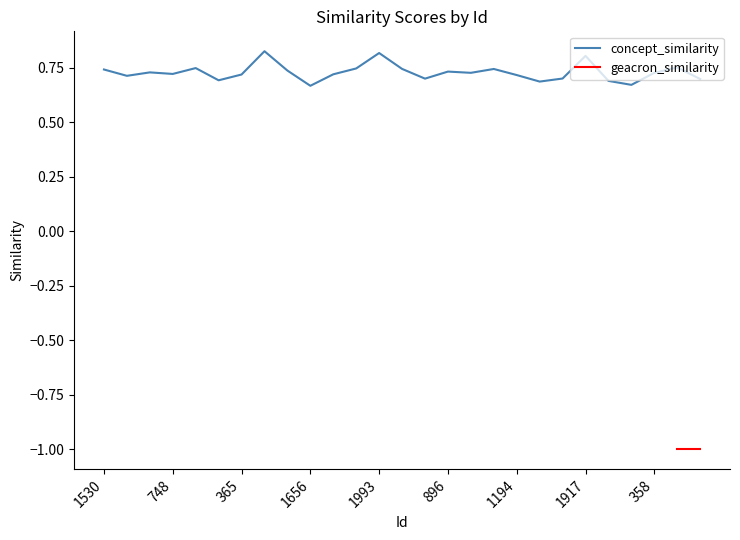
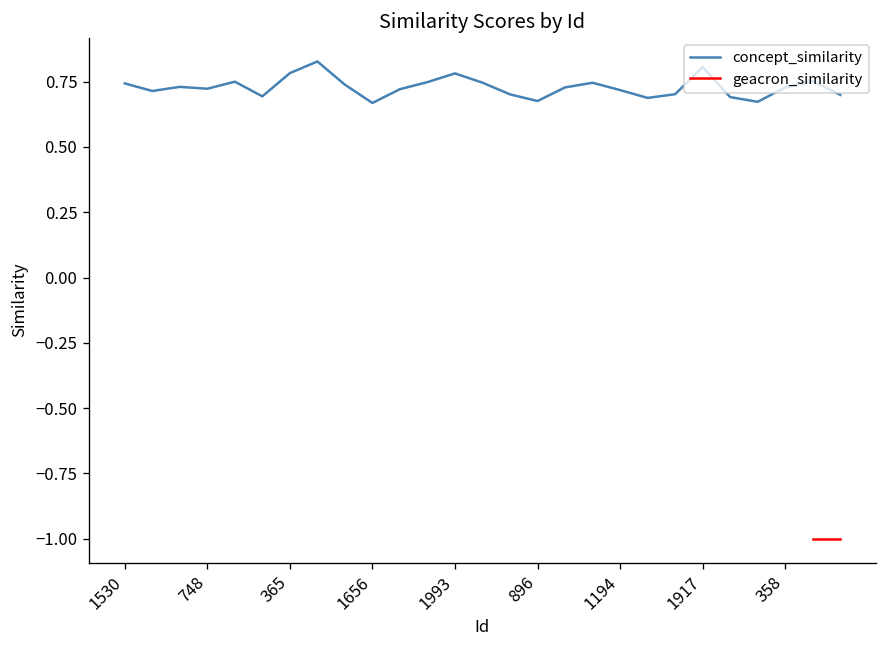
concept_similarity, 365: 0.72 -> 0.78
concept_similarity, 1993: 0.82 -> 0.78
concept_similarity, 896: 0.73 -> 0.68
